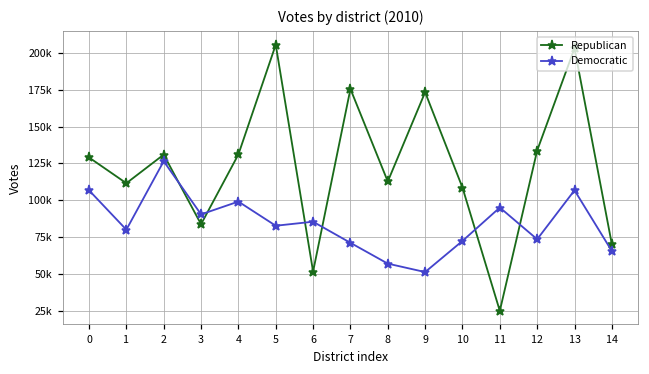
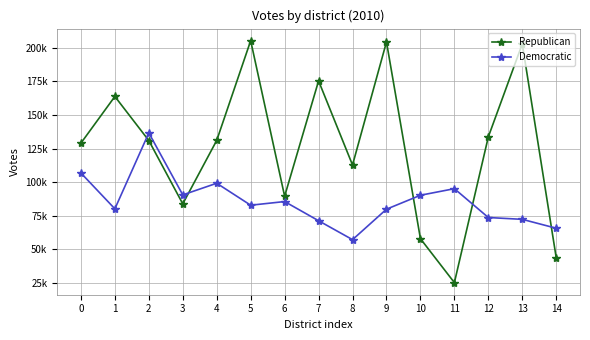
Republican, 1: 112000 -> 164000
Democratic, 2: 127000 -> 137000
Republican, 6: 52000 -> 90000
Republican, 9: 173000 -> 204000
Democratic, 9: 52000 -> 80000
Republican, 10: 109000 -> 58000
Democratic, 10: 73000 -> 90000
Democratic, 13: 107000 -> 72000
Republican, 14: 70000 -> 44000
